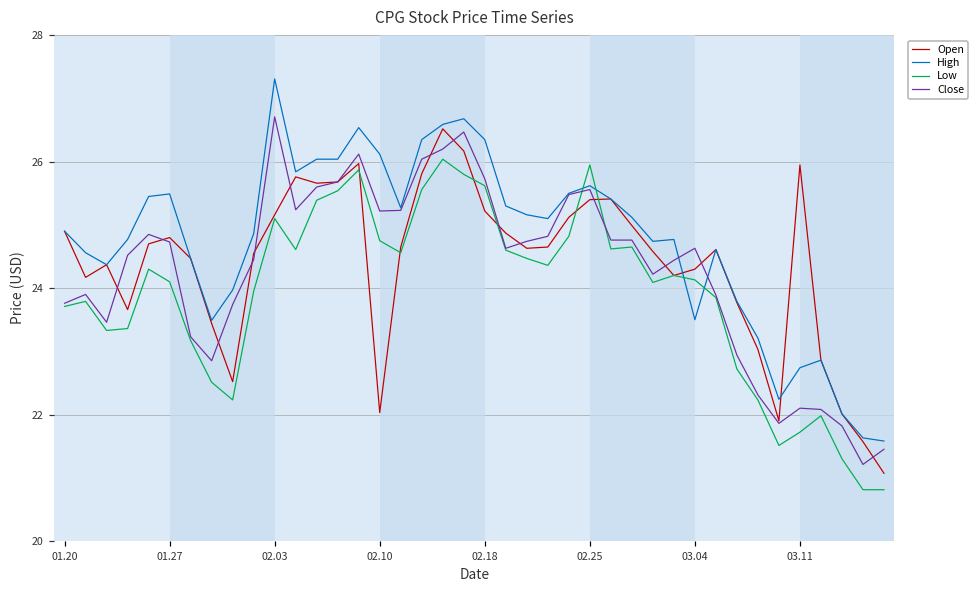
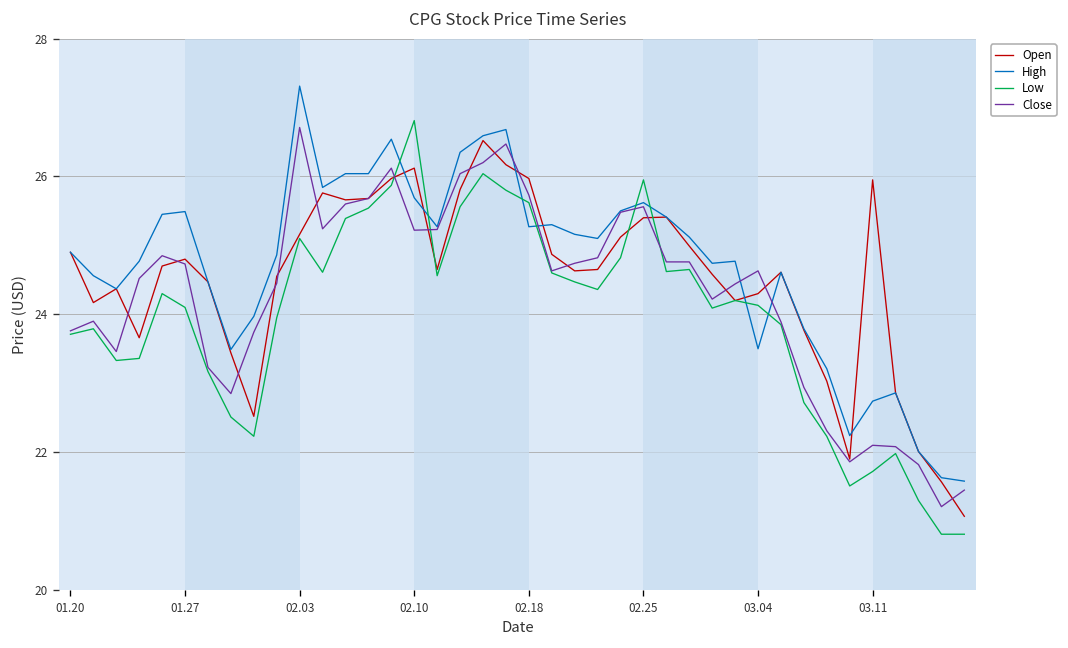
Open, 02.10: 22.0 -> 26.1
High, 02.10: 26.1 -> 25.7
Low, 02.10: 24.8 -> 26.8
Open, 02.18: 25.2 -> 26.0
High, 02.18: 26.4 -> 25.3
